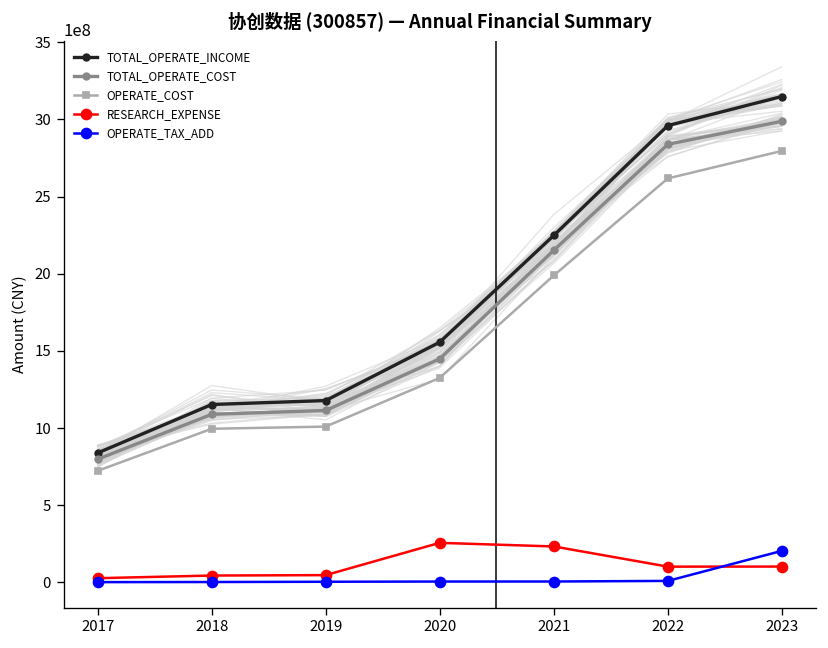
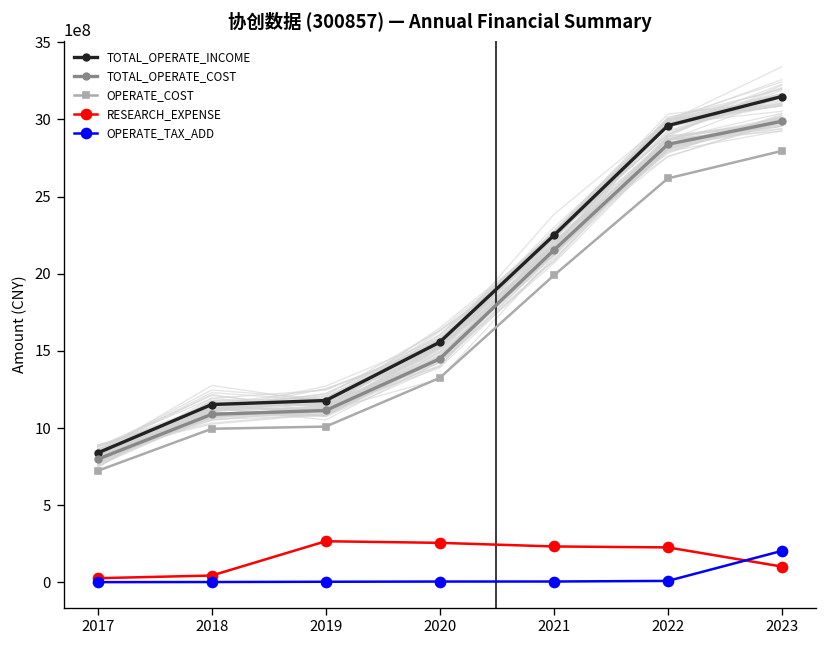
RESEARCH_EXPENSE, 2019: 50000000 -> 270000000
RESEARCH_EXPENSE, 2022: 100000000 -> 230000000
